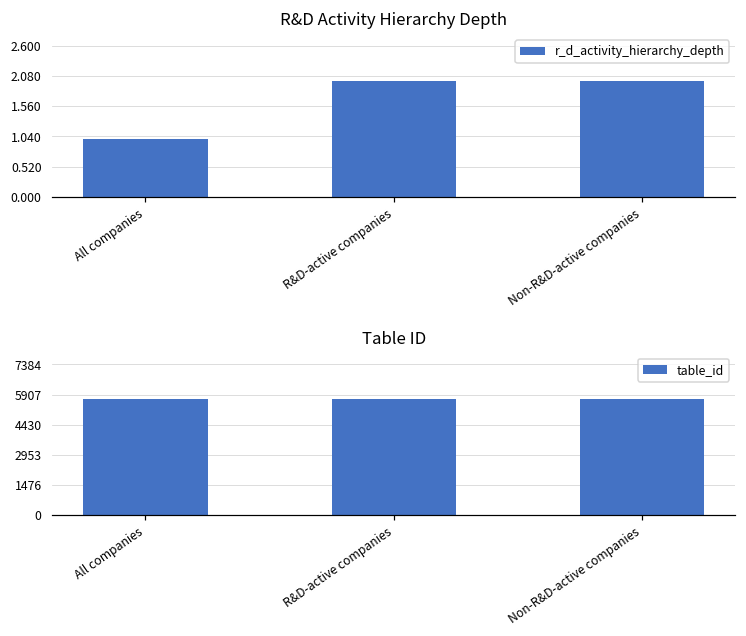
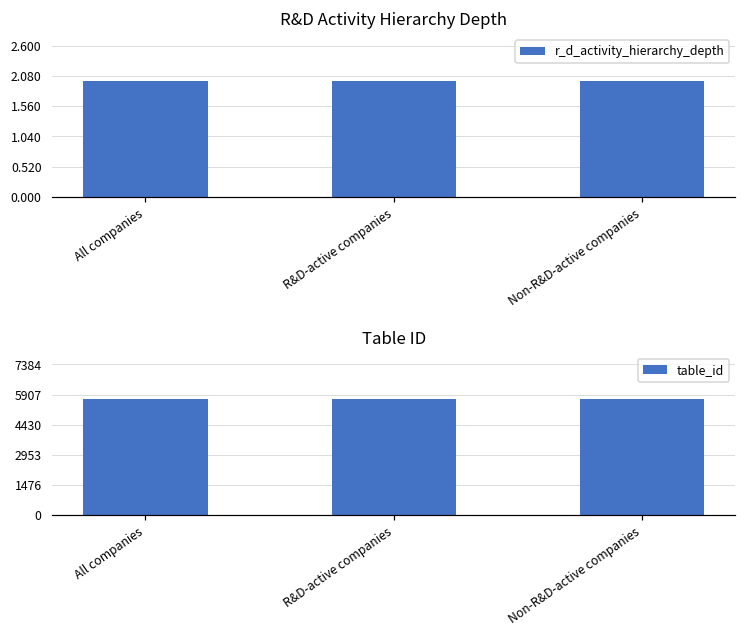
R&D Activity Hierarchy Depth, All companies: 1 -> 2
